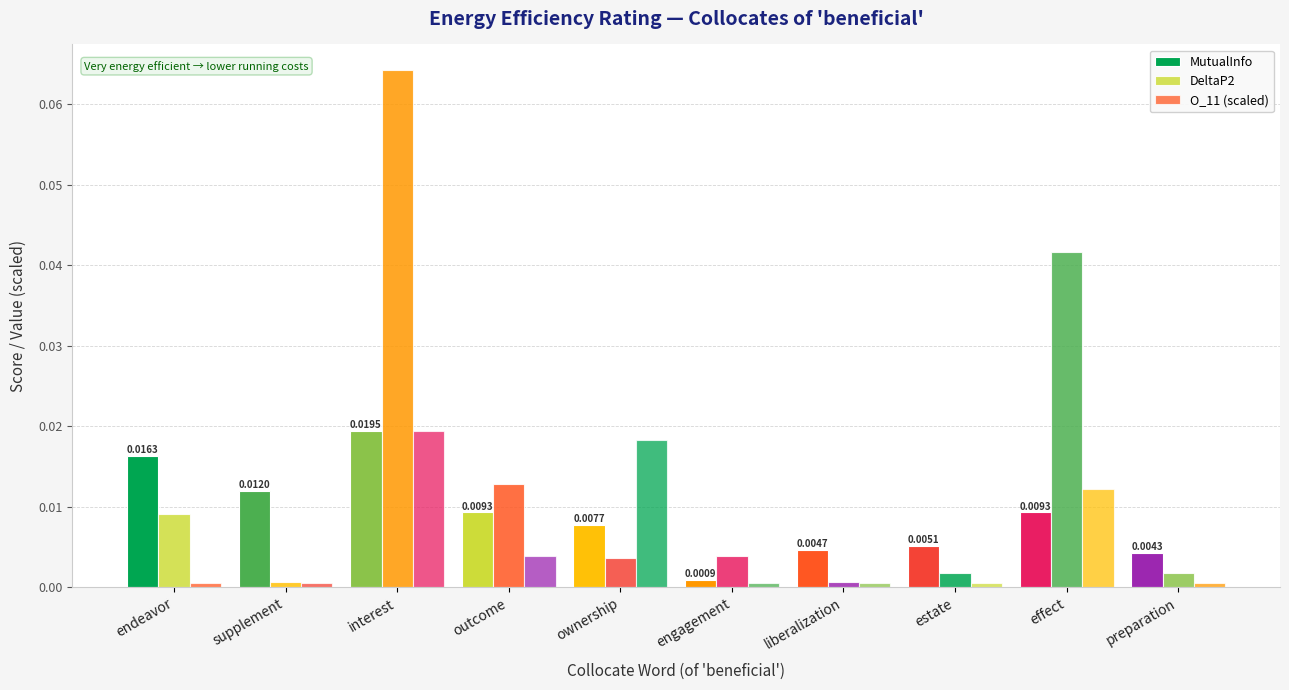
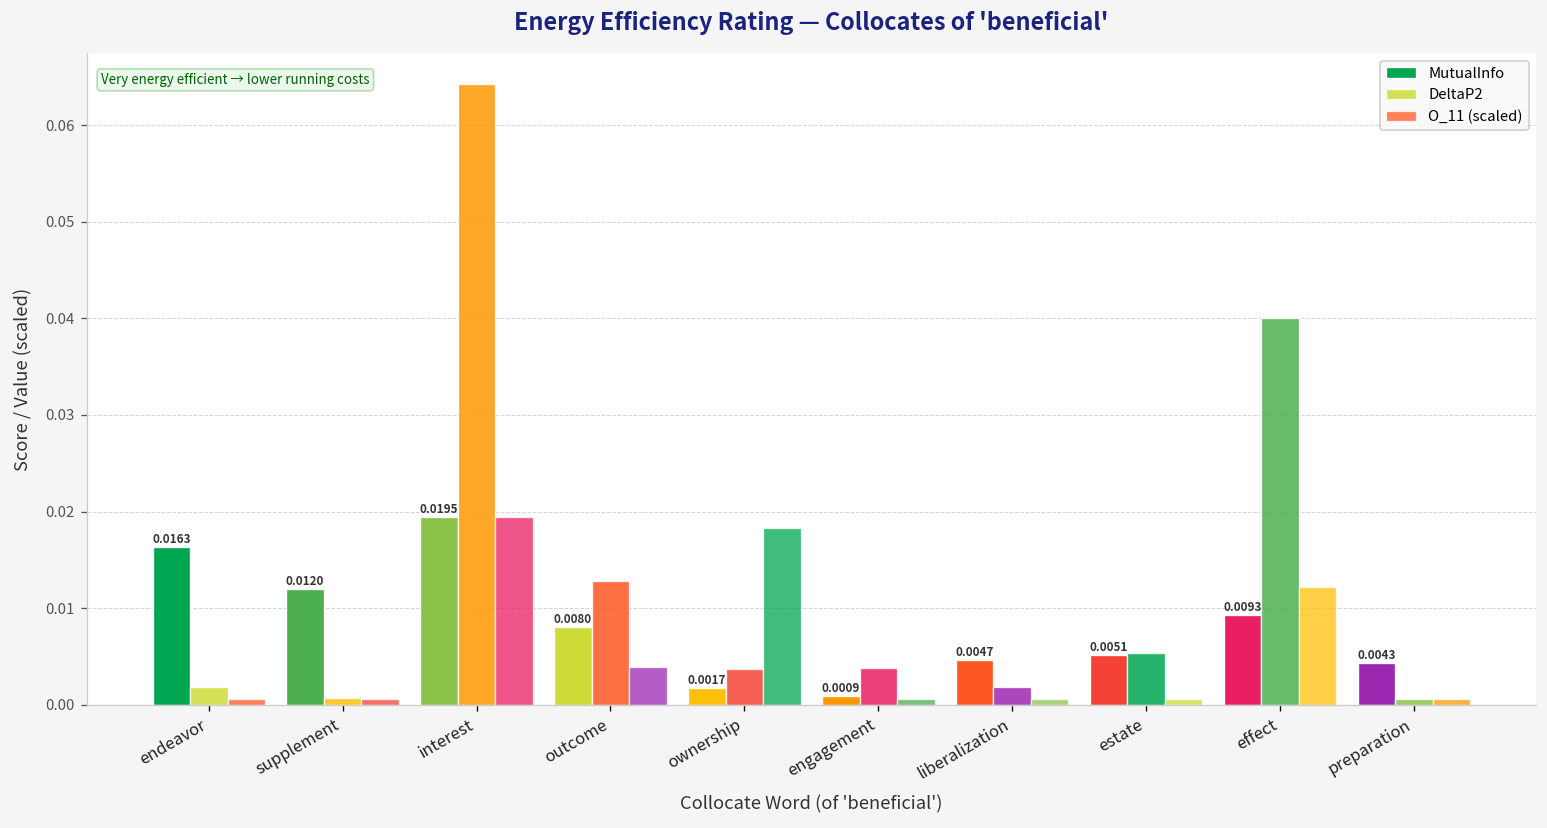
DeltaP2, endeavor: 0.009 -> 0.002
MutualInfo, outcome: 0.0093 -> 0.0080
MutualInfo, ownership: 0.0077 -> 0.0017
DeltaP2, liberalization: 0.001 -> 0.002
DeltaP2, estate: 0.002 -> 0.005
DeltaP2, effect: 0.042 -> 0.040
DeltaP2, preparation: 0.002 -> 0.001
